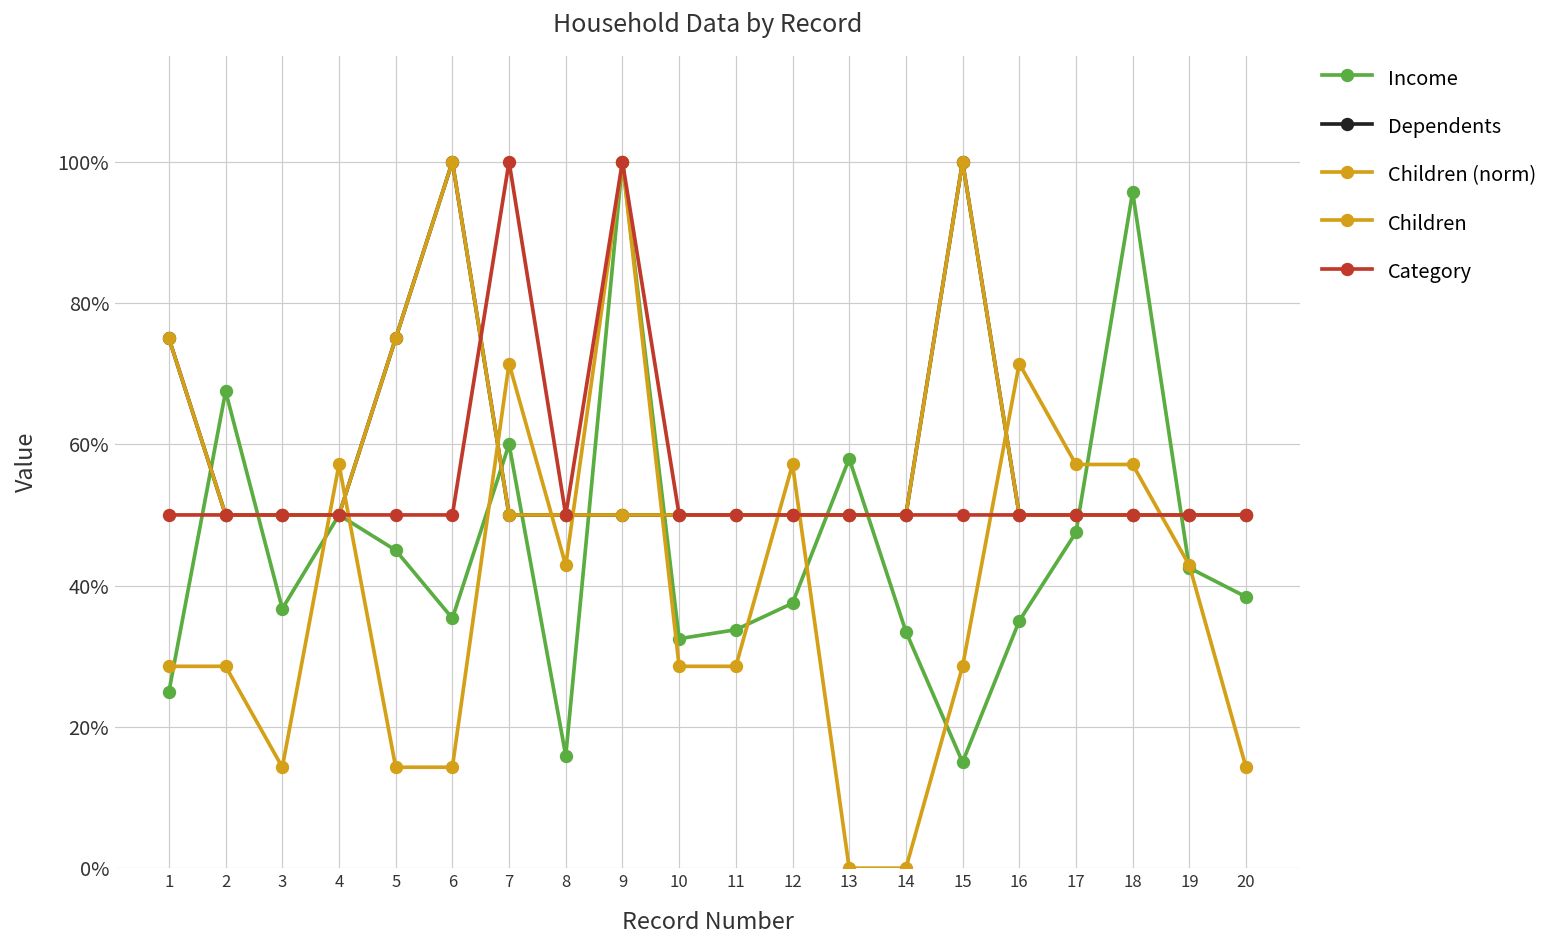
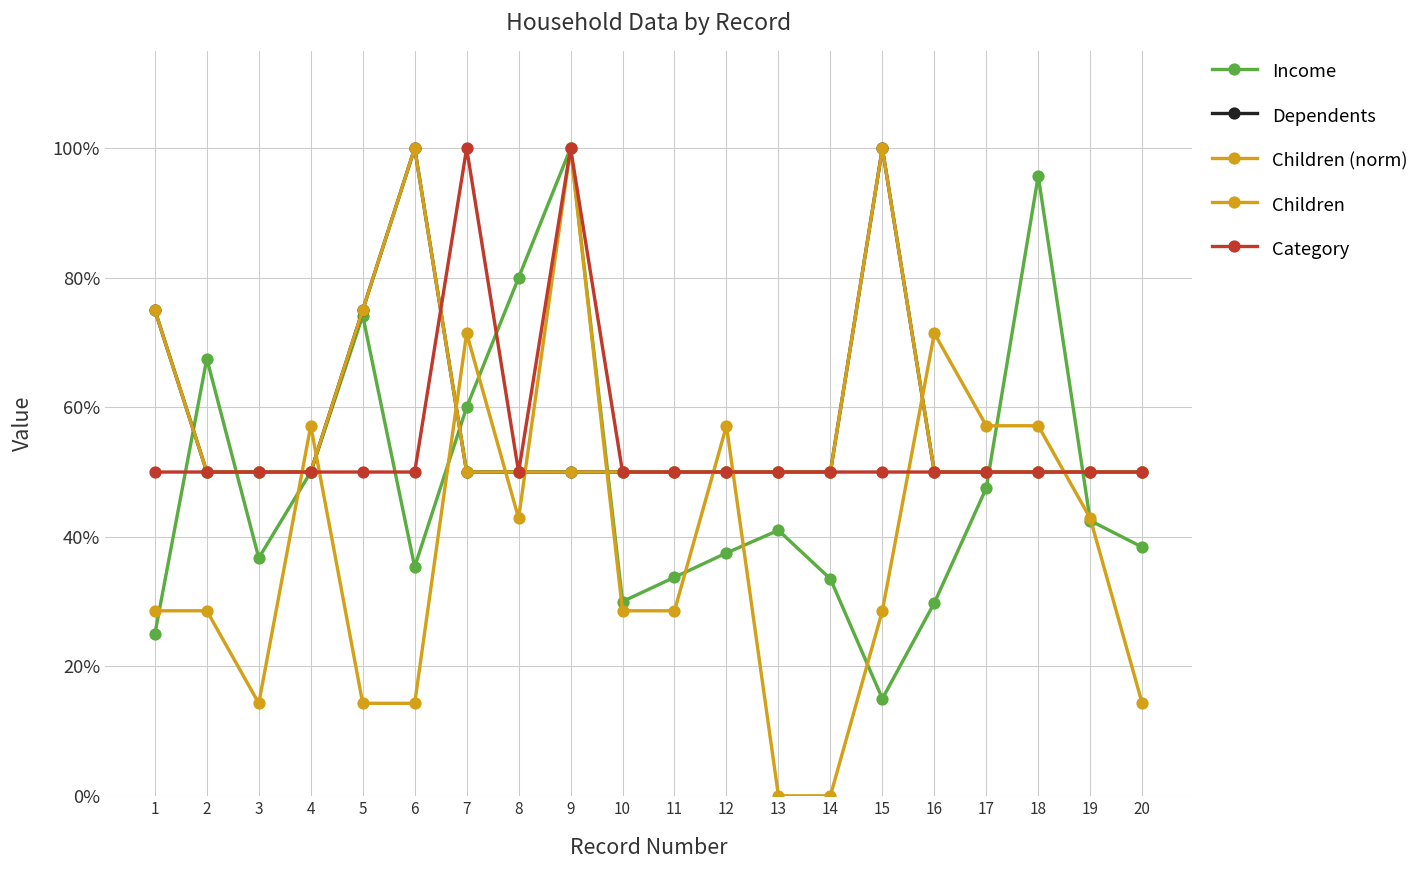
Income, 5: 45% -> 74%
Income, 8: 16% -> 80%
Income, 10: 32% -> 30%
Income, 13: 58% -> 41%
Income, 16: 35% -> 30%
